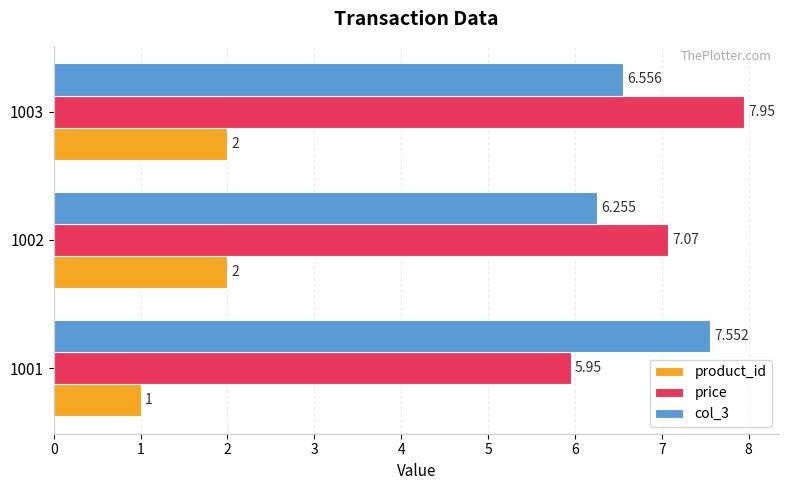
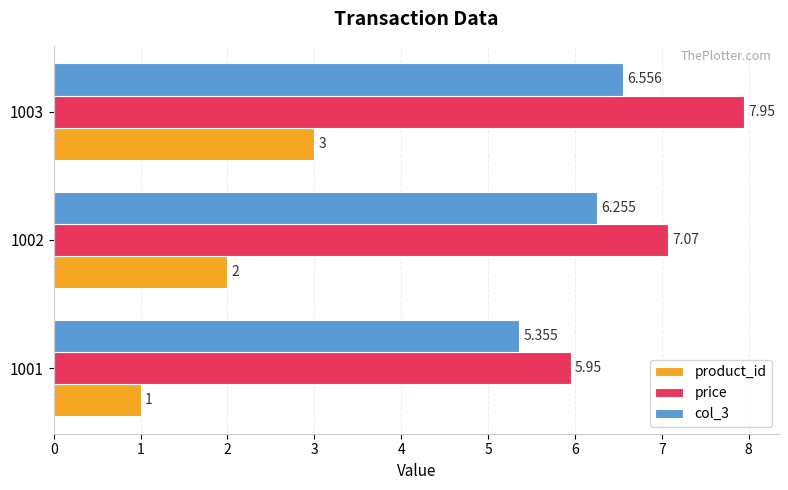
product_id, 1003: 2 -> 3
col_3, 1001: 7.552 -> 5.355
